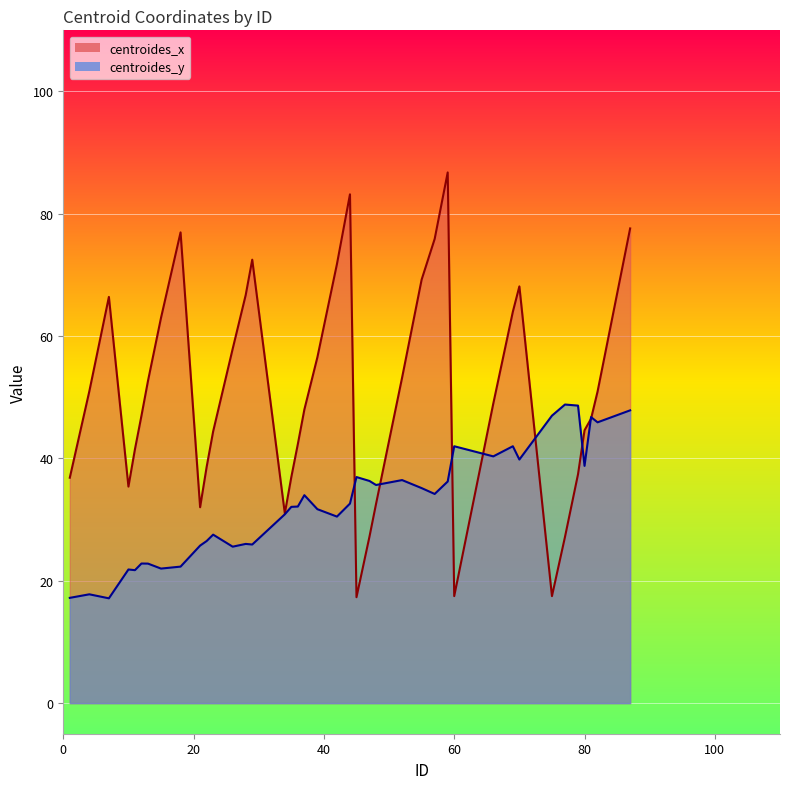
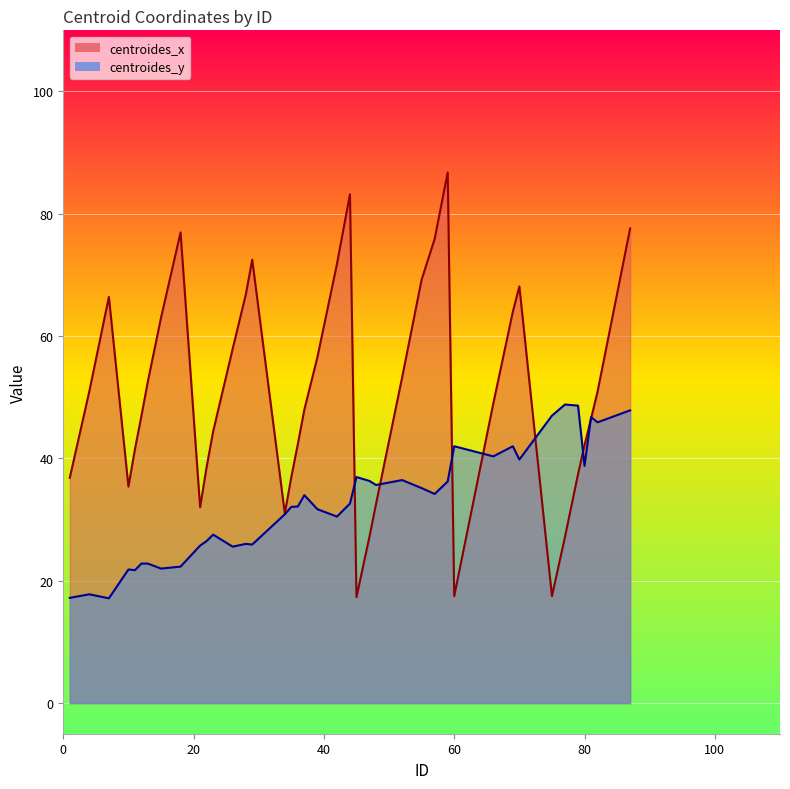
centroides_x, 80: 45 -> 42
